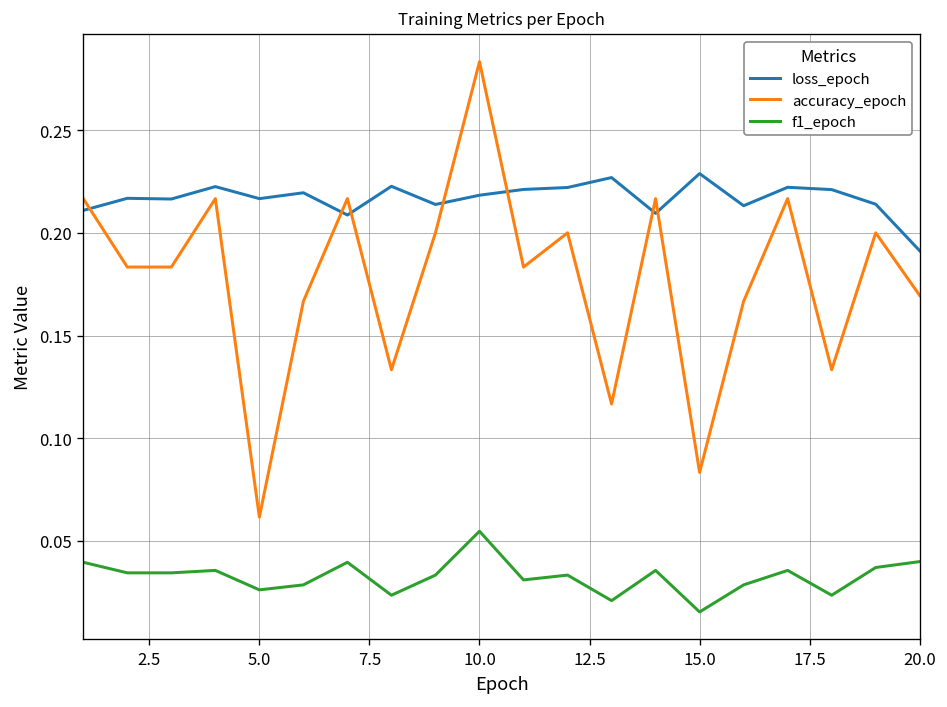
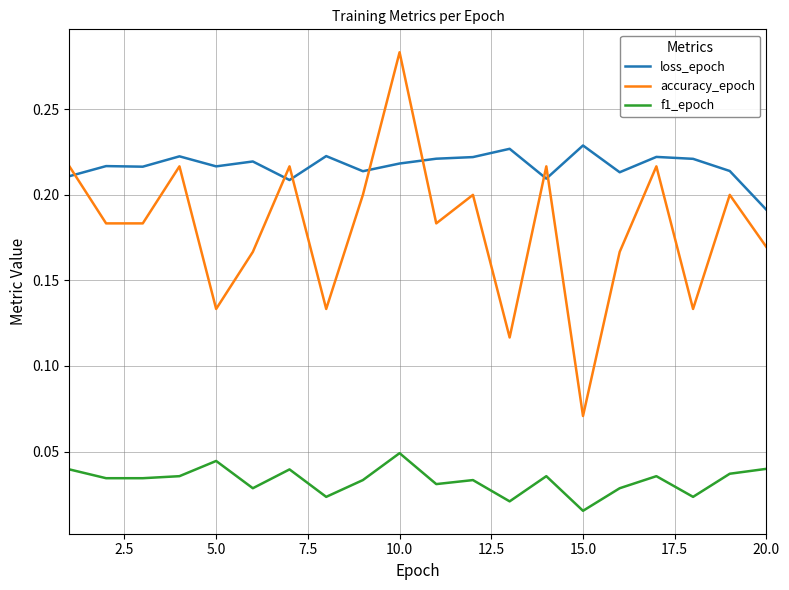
accuracy_epoch, 5.0: 0.062 -> 0.133
f1_epoch, 5.0: 0.026 -> 0.045
f1_epoch, 10.0: 0.055 -> 0.049
accuracy_epoch, 15.0: 0.083 -> 0.071
